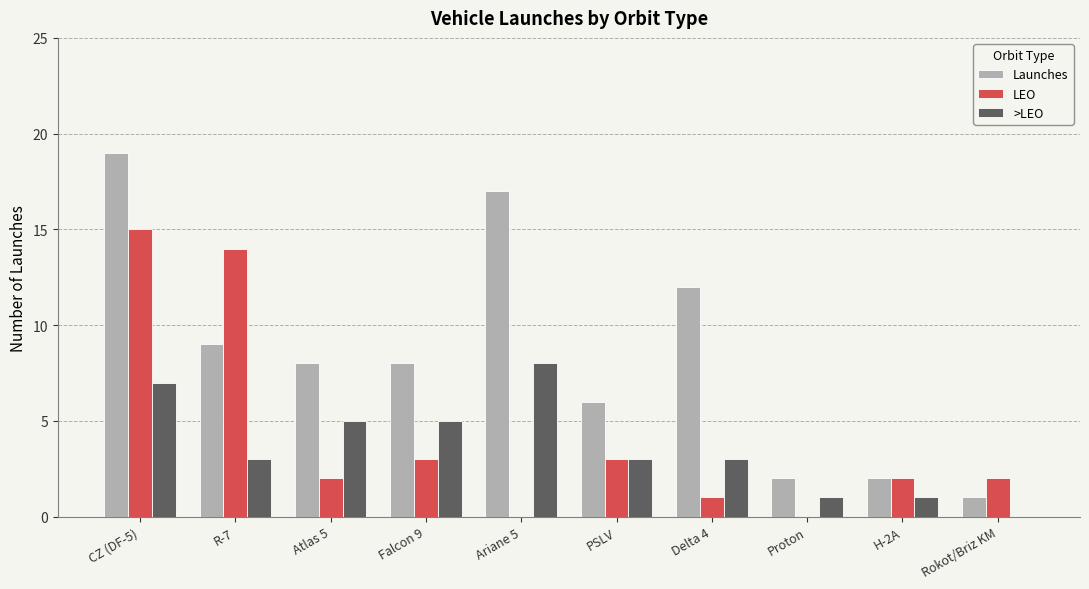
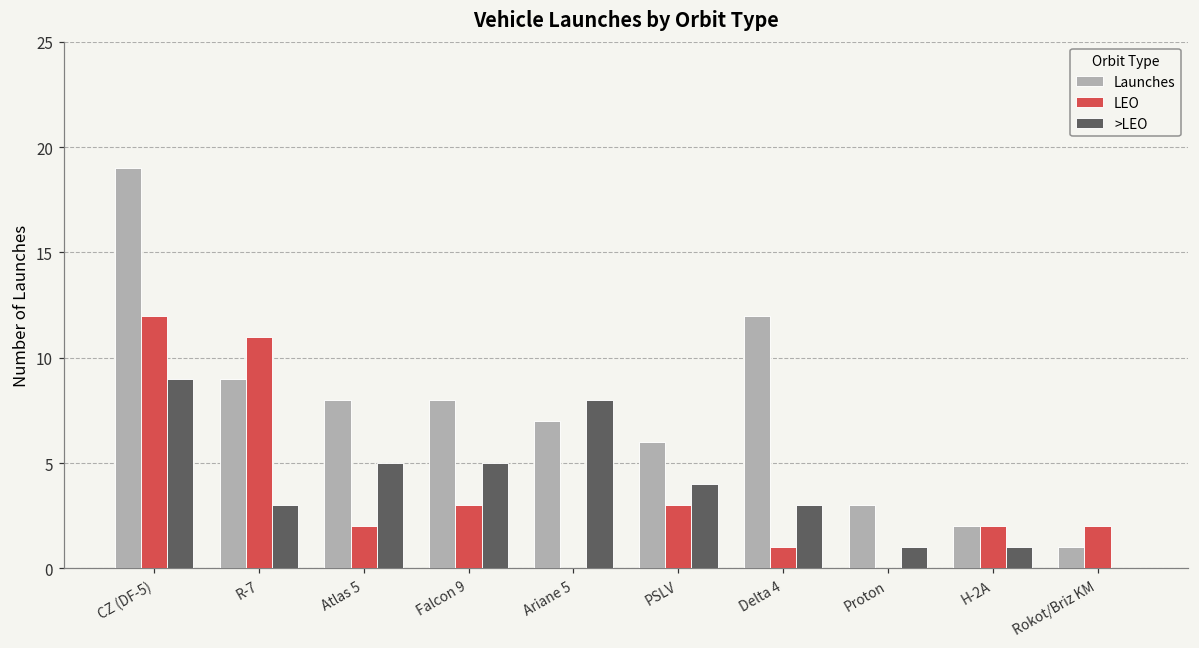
LEO, CZ (DF-5): 15 -> 12
>LEO, CZ (DF-5): 7 -> 9
LEO, R-7: 14 -> 11
Launches, Ariane 5: 17 -> 7
>LEO, PSLV: 3 -> 4
Launches, Proton: 2 -> 3
